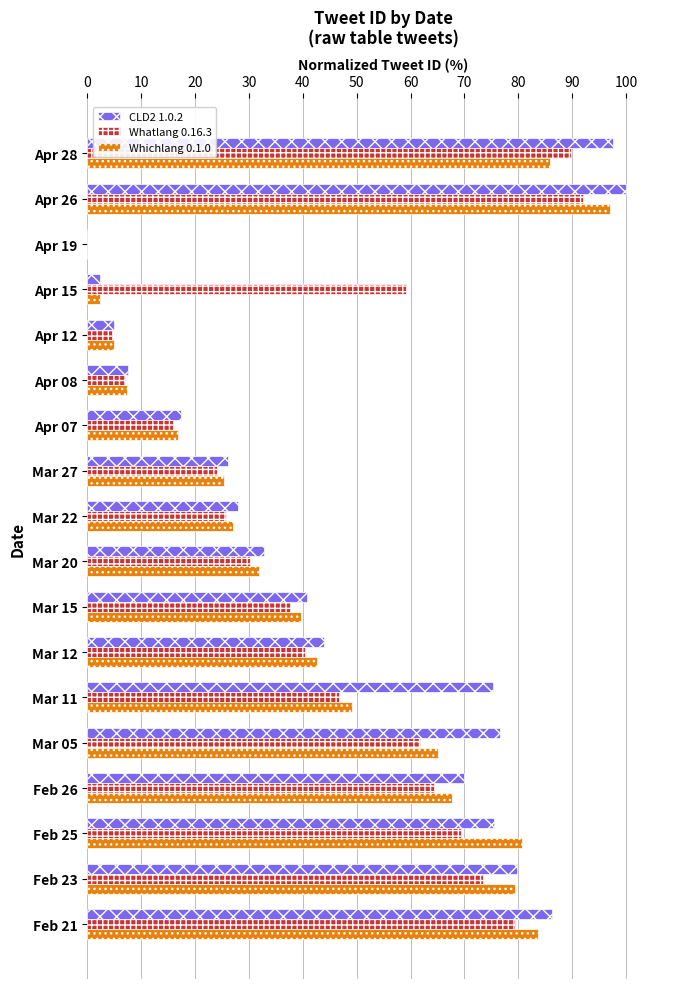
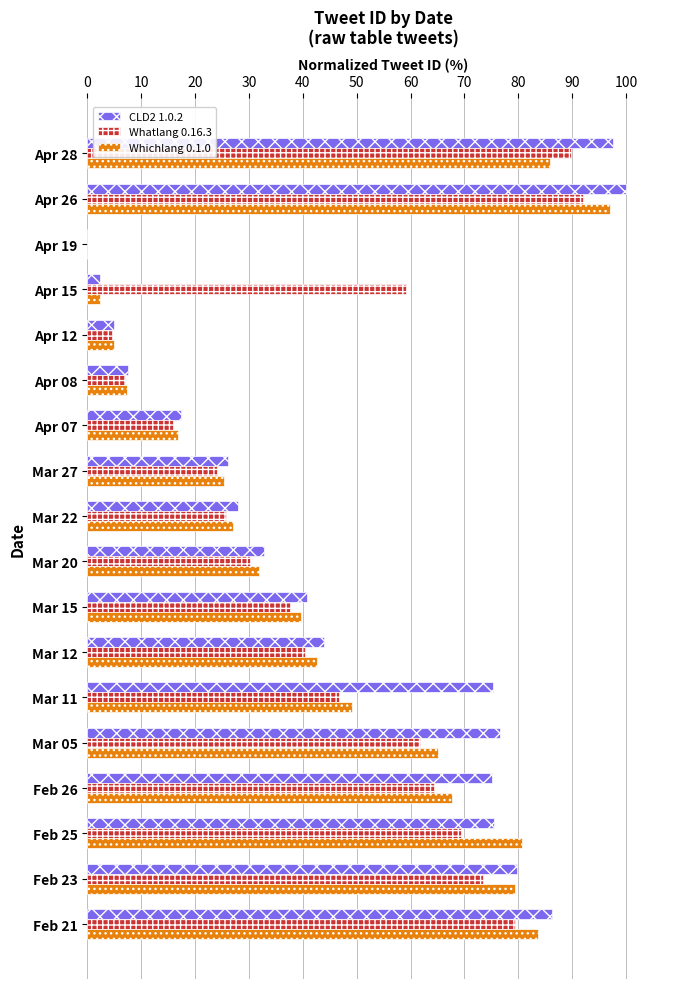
CLD2 1.0.2, Feb 26: 70 -> 75
